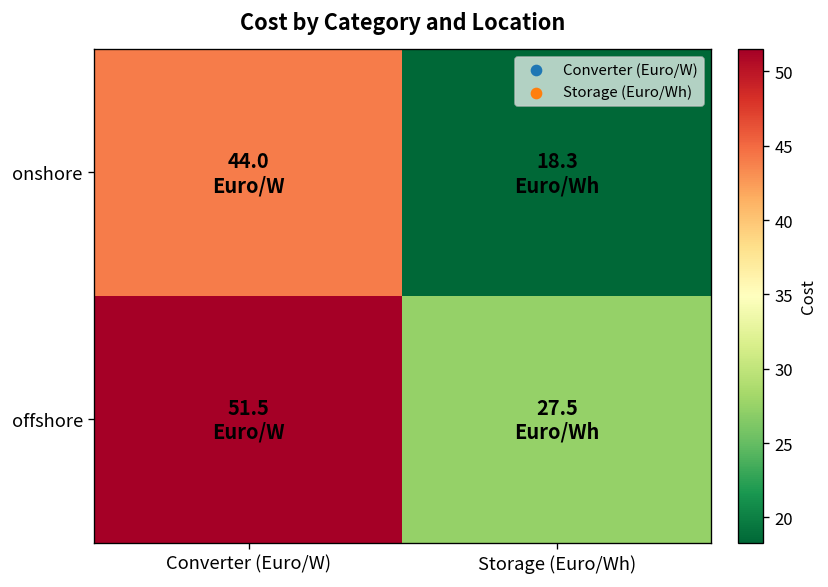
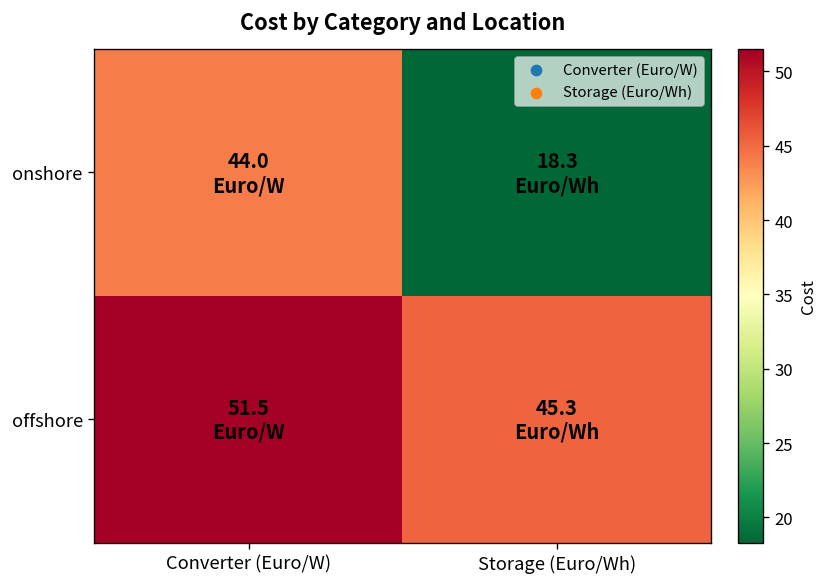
offshore, Storage (Euro/Wh): 27.5 -> 45.3
